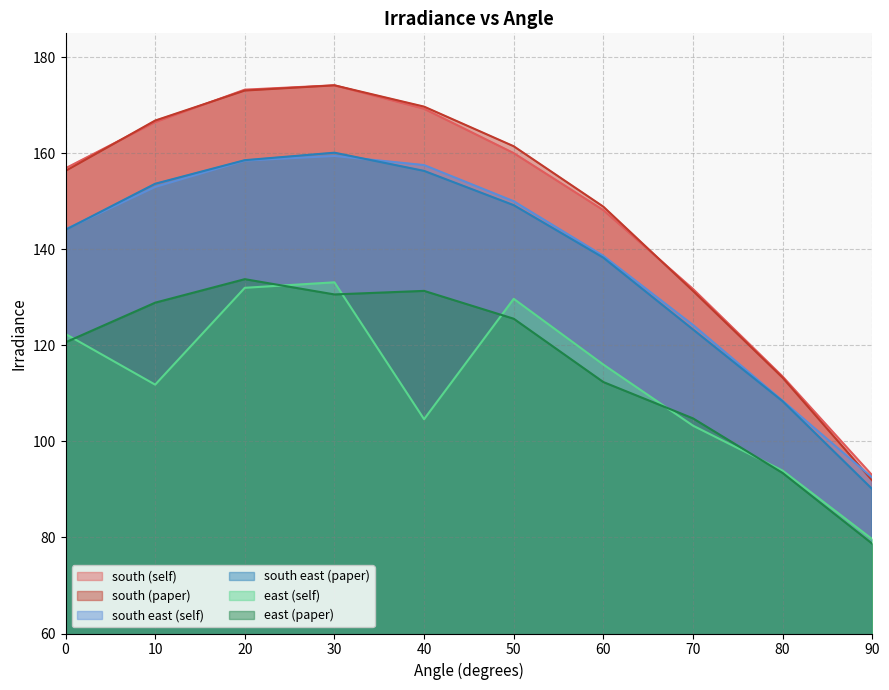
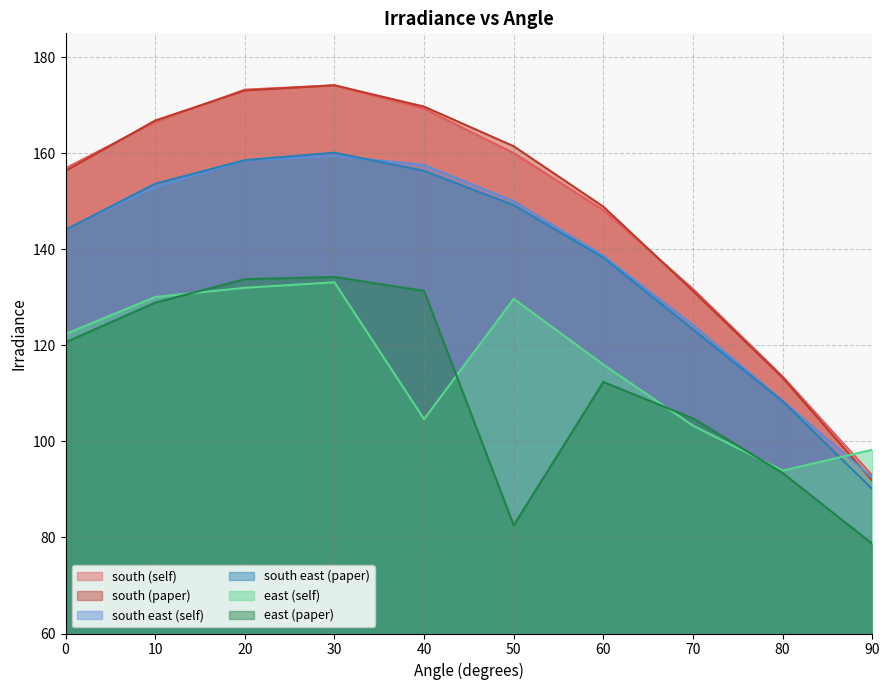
east (self), 10: 112 -> 130
east (paper), 30: 131 -> 134
east (paper), 50: 126 -> 83
east (self), 90: 80 -> 98
